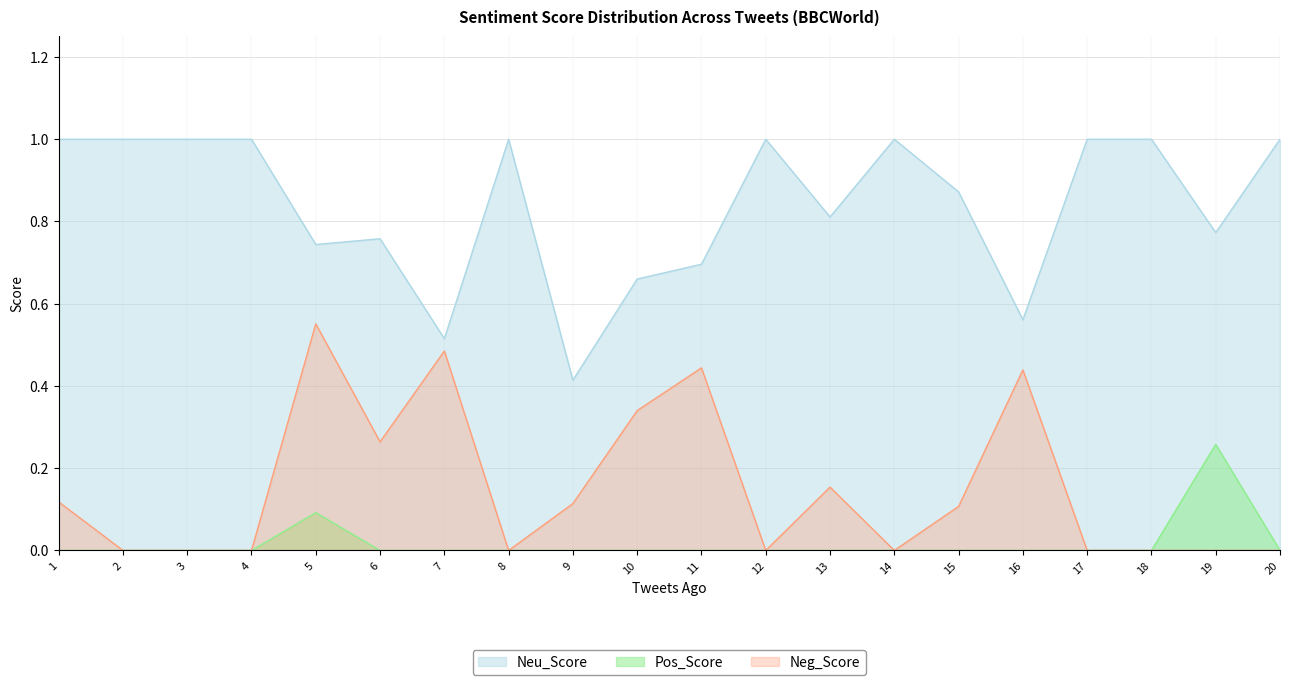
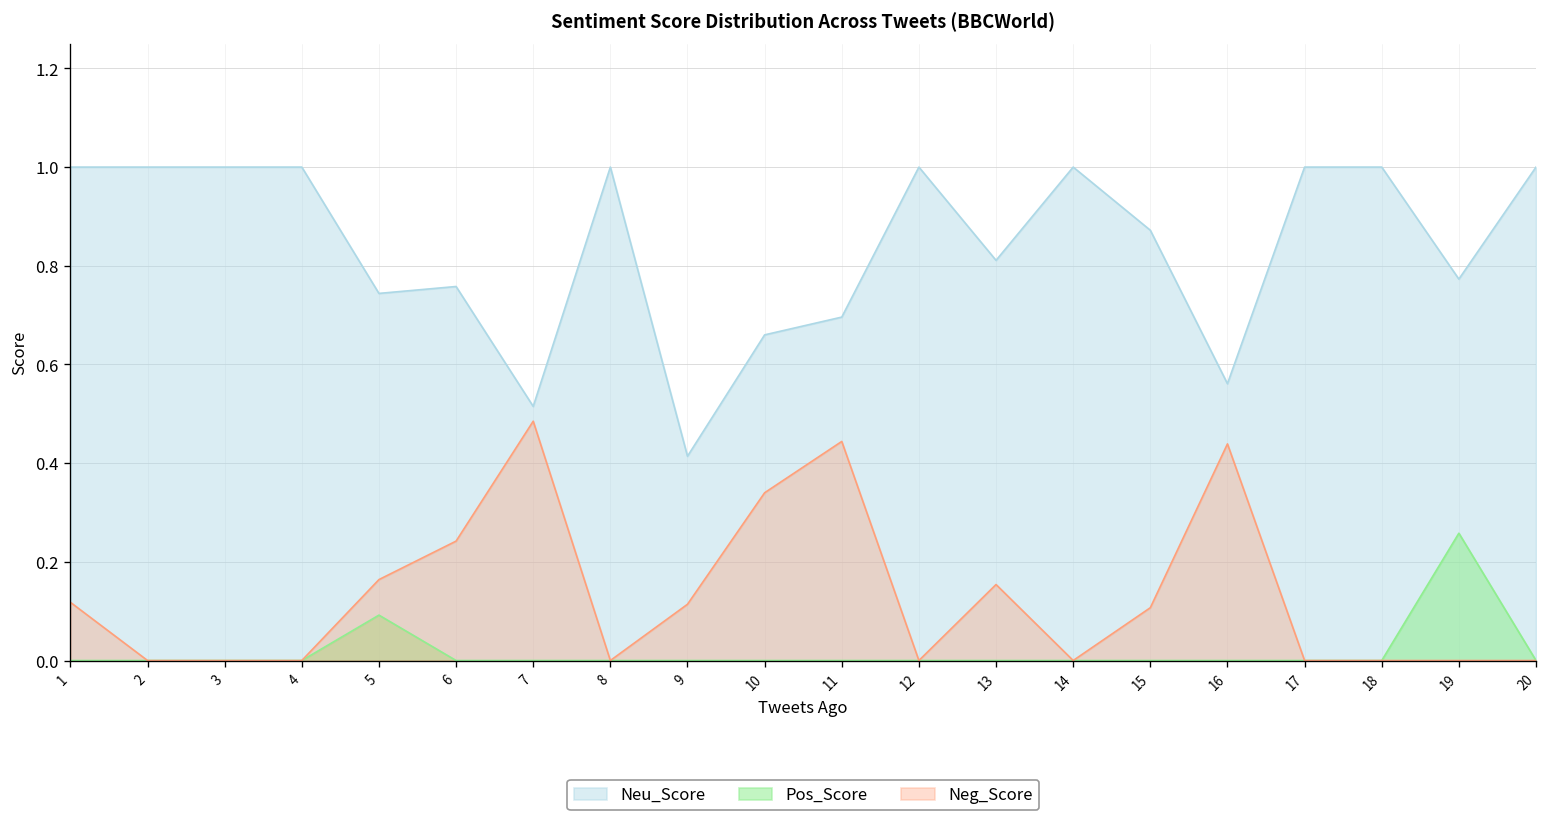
Neg_Score, 5: 0.55 -> 0.16
Neg_Score, 6: 0.26 -> 0.24
